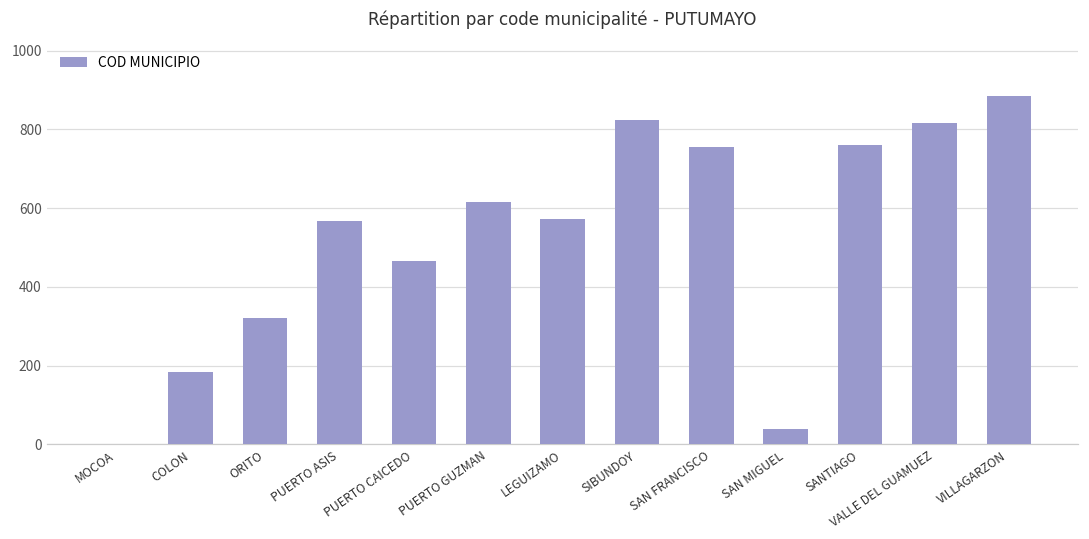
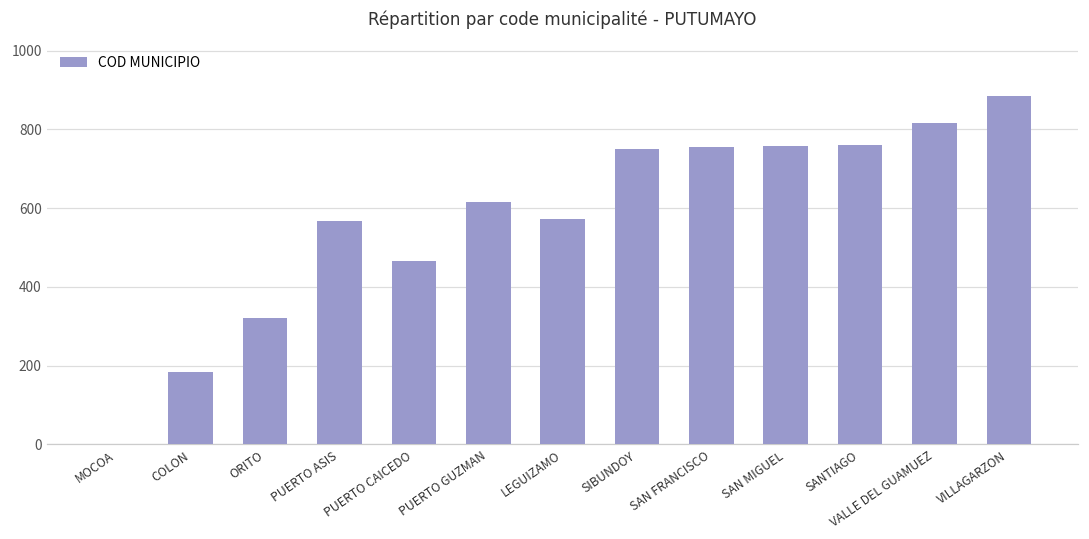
SIBUNDOY: 830 -> 750
SAN MIGUEL: 40 -> 760
